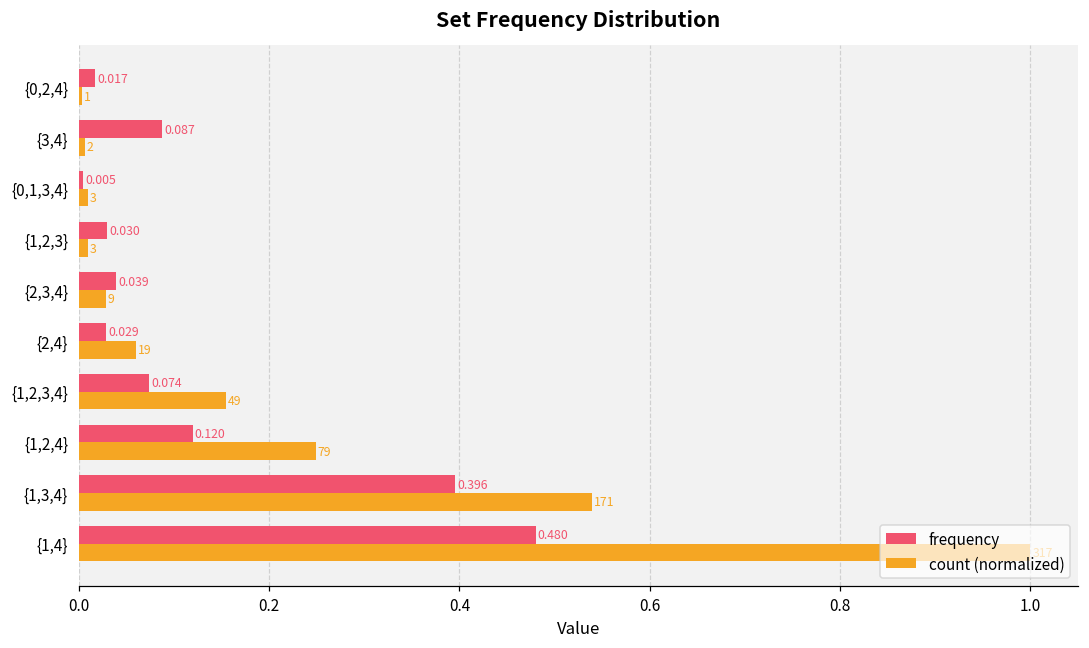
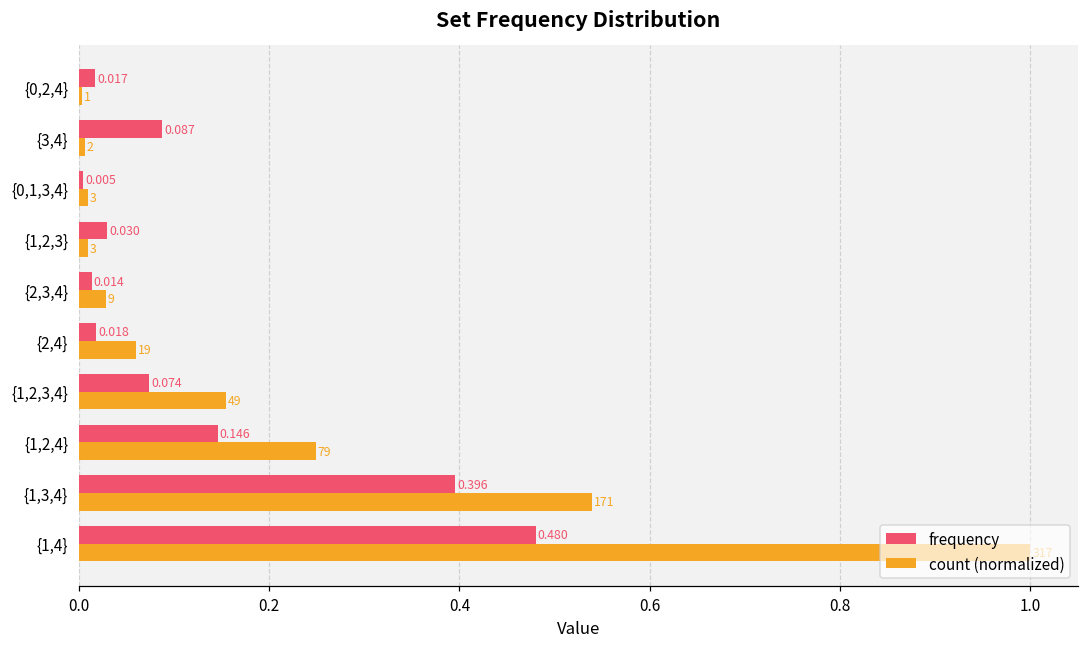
frequency, {2,3,4}: 0.039 -> 0.014
frequency, {2,4}: 0.029 -> 0.018
frequency, {1,2,4}: 0.120 -> 0.146
